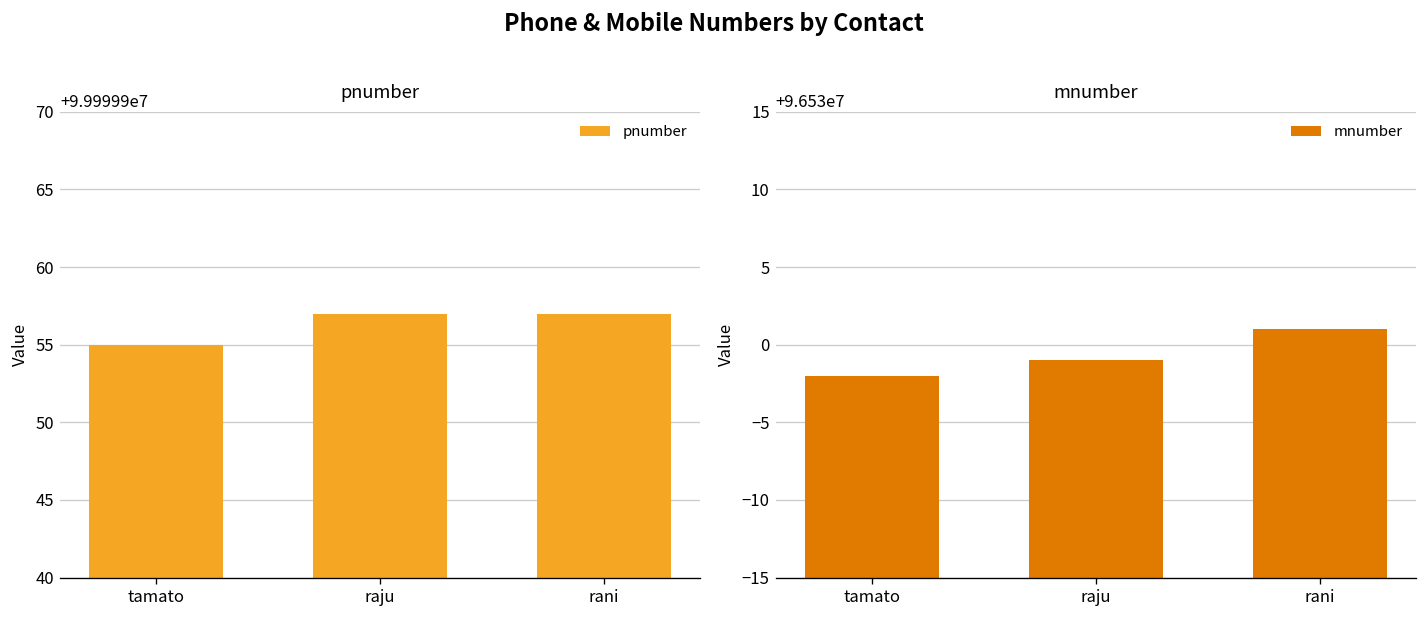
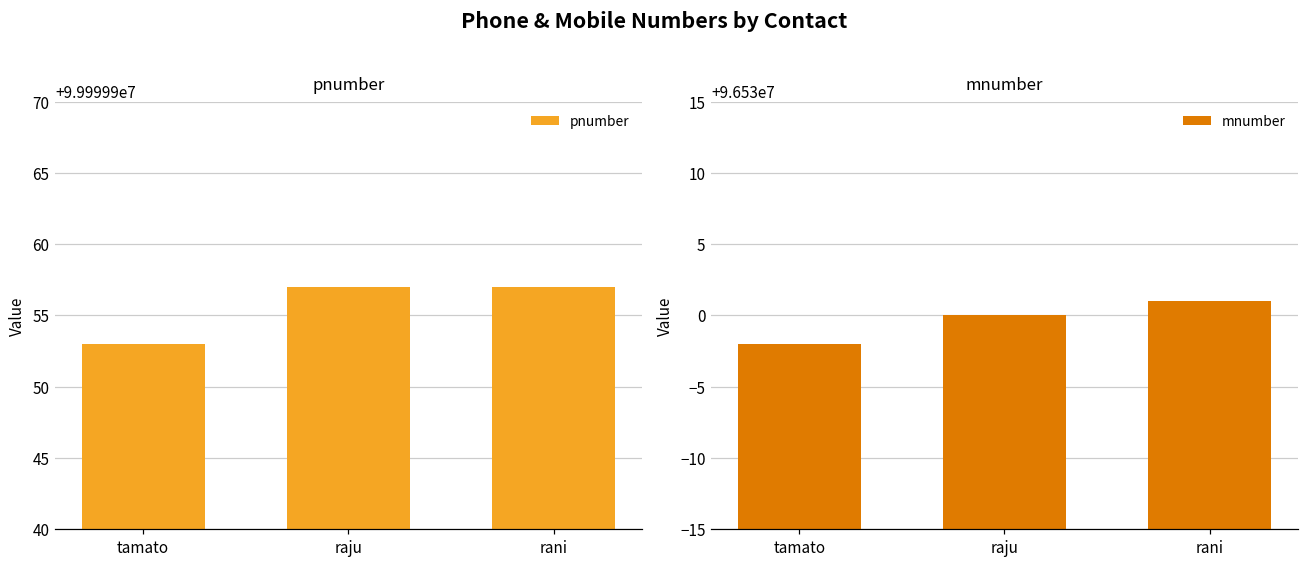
pnumber, tamato: 99999955 -> 99999953
mnumber, raju: 96529999 -> 96530000
